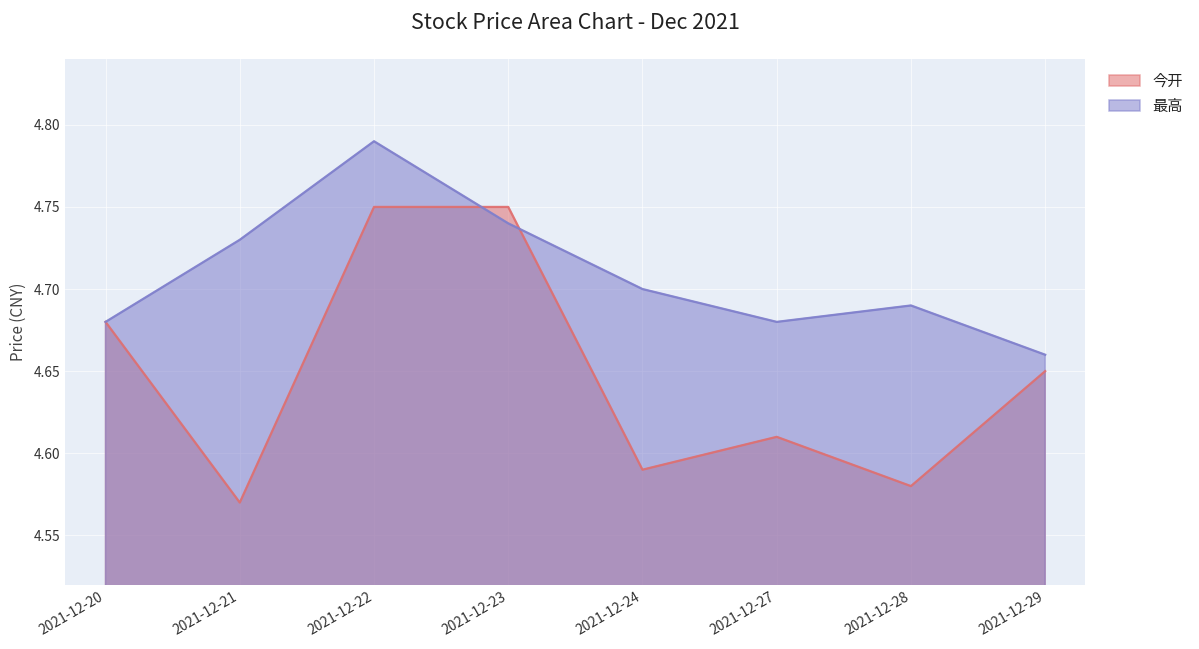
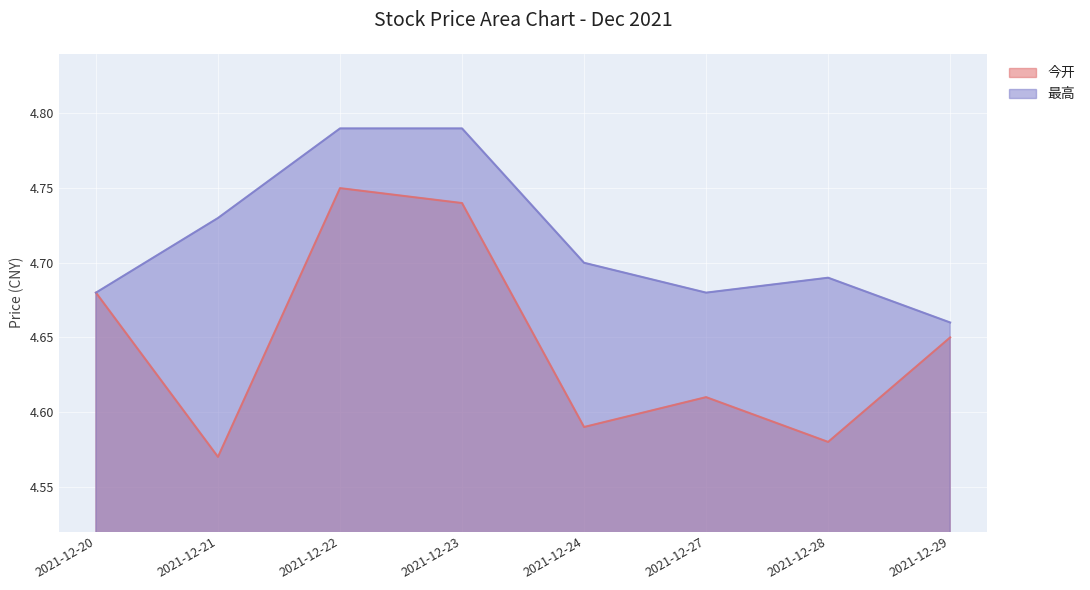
今开, 2021-12-23: 4.75 -> 4.74
最高, 2021-12-23: 4.74 -> 4.79
